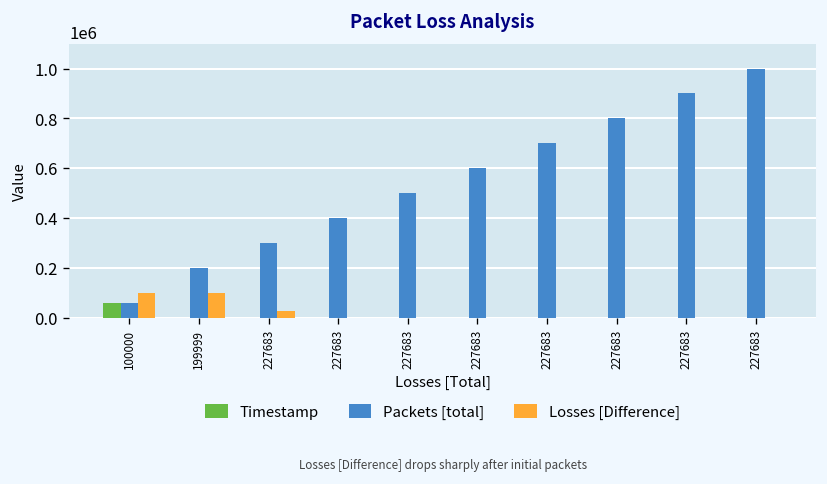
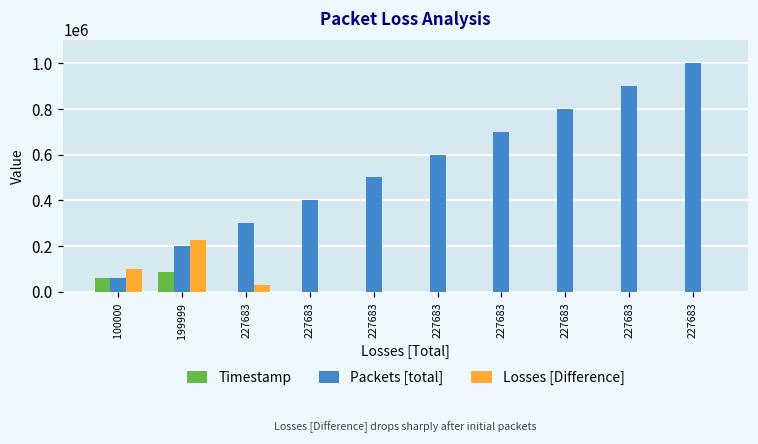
Timestamp, 199999: 0 -> 80000
Losses [Difference], 199999: 100000 -> 230000
